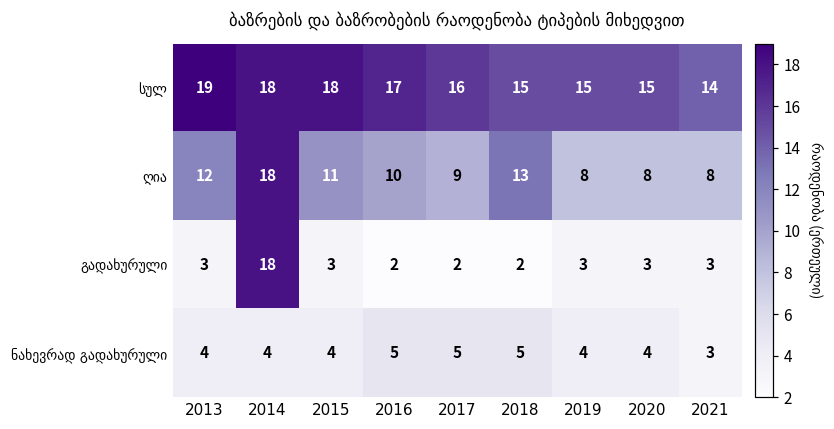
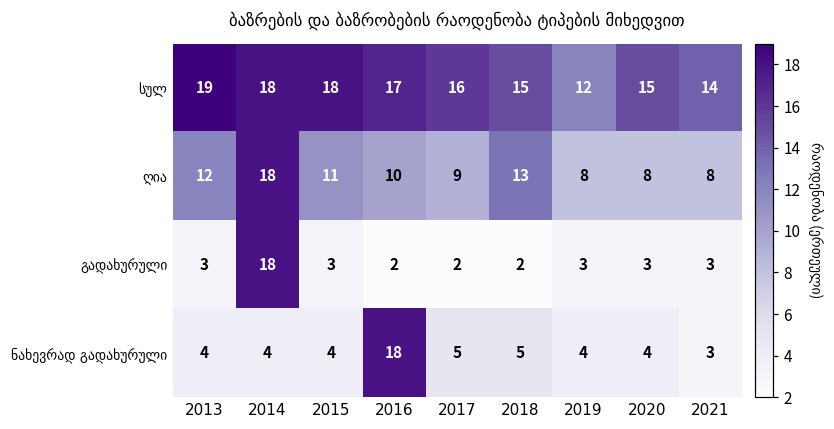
სულ, 2019: 15 -> 12
ნახევრად გადახურული, 2016: 5 -> 18
